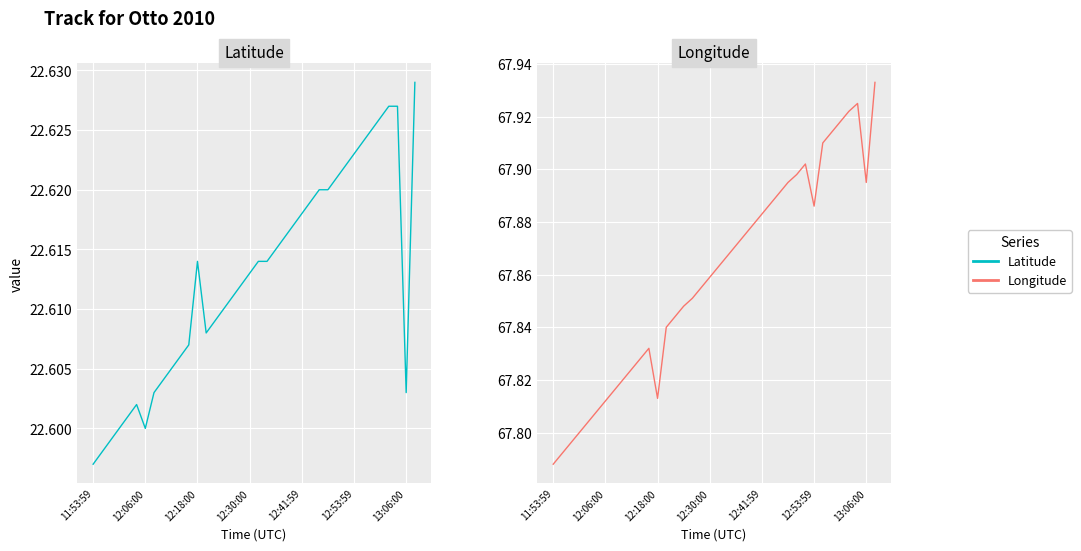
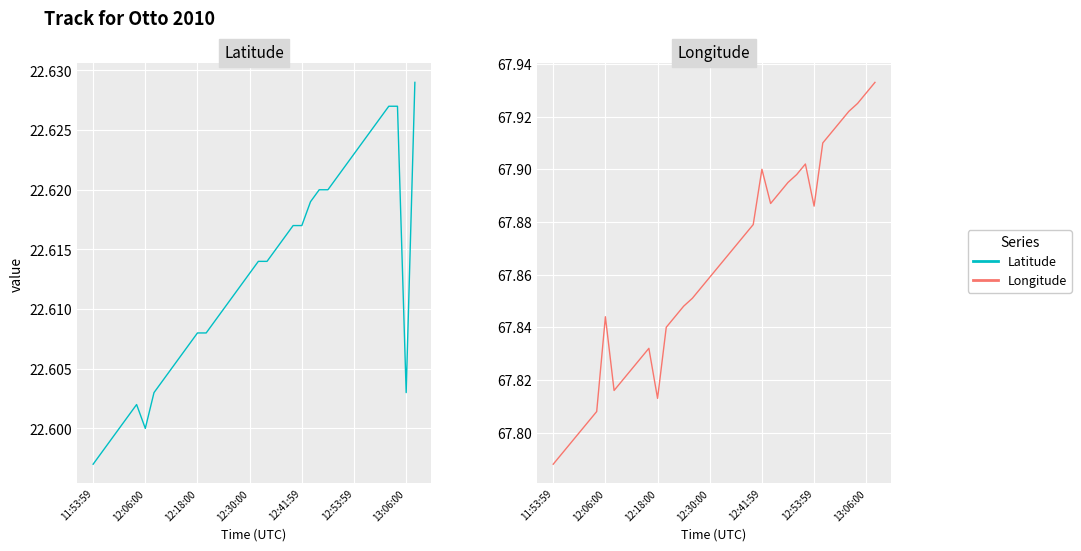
Latitude, 12:18:00: 22.614 -> 22.608
Latitude, 12:41:59: 22.618 -> 22.617
Longitude, 12:06:00: 67.812 -> 67.844
Longitude, 12:41:59: 67.883 -> 67.900
Longitude, 13:06:00: 67.895 -> 67.929
